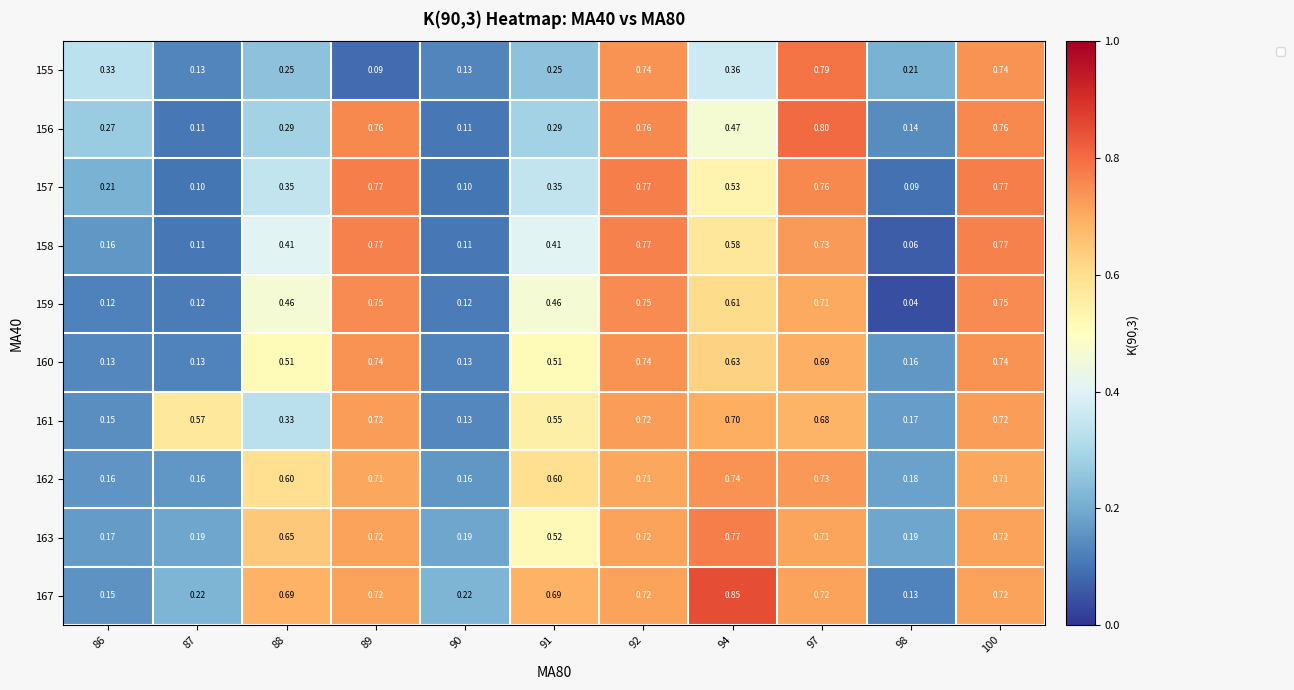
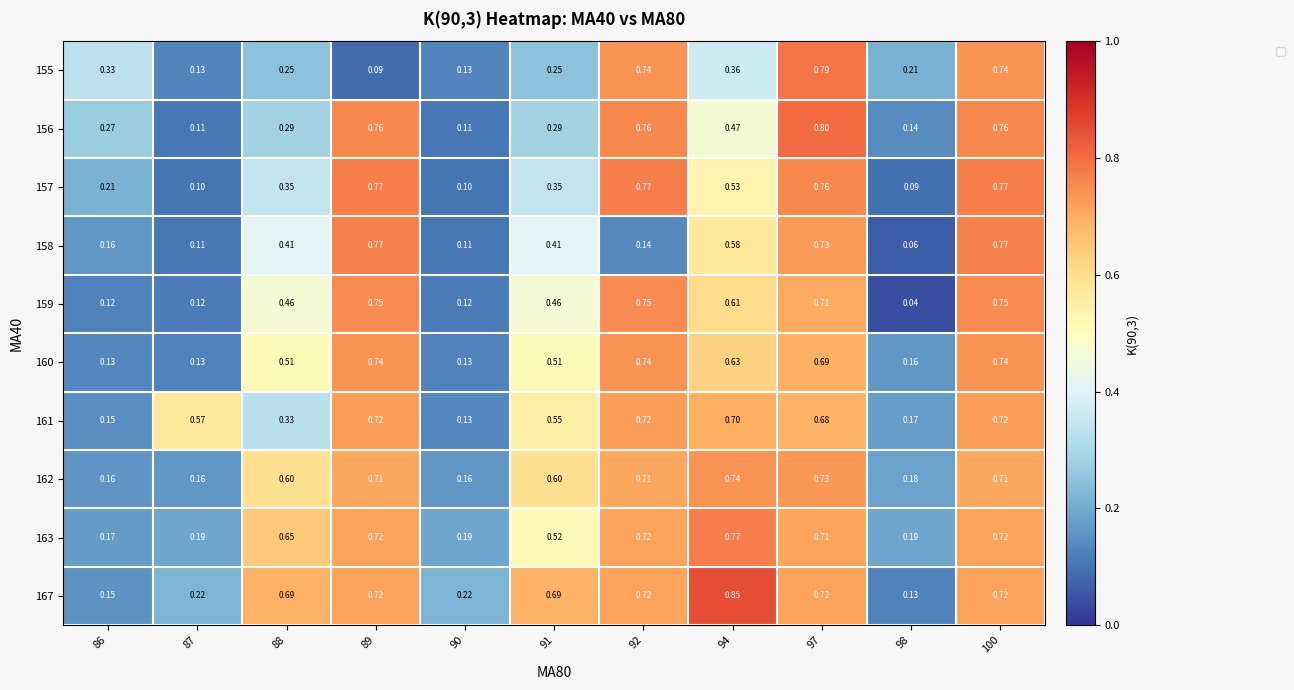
158, 92: 0.77 -> 0.14
